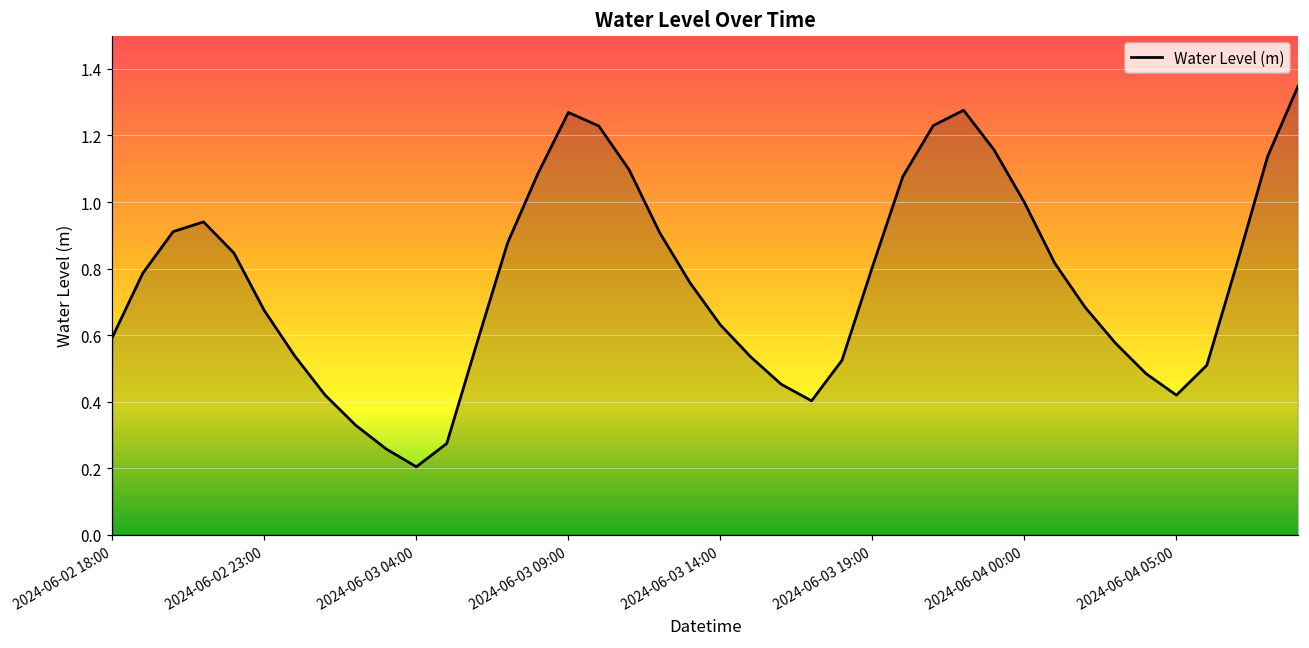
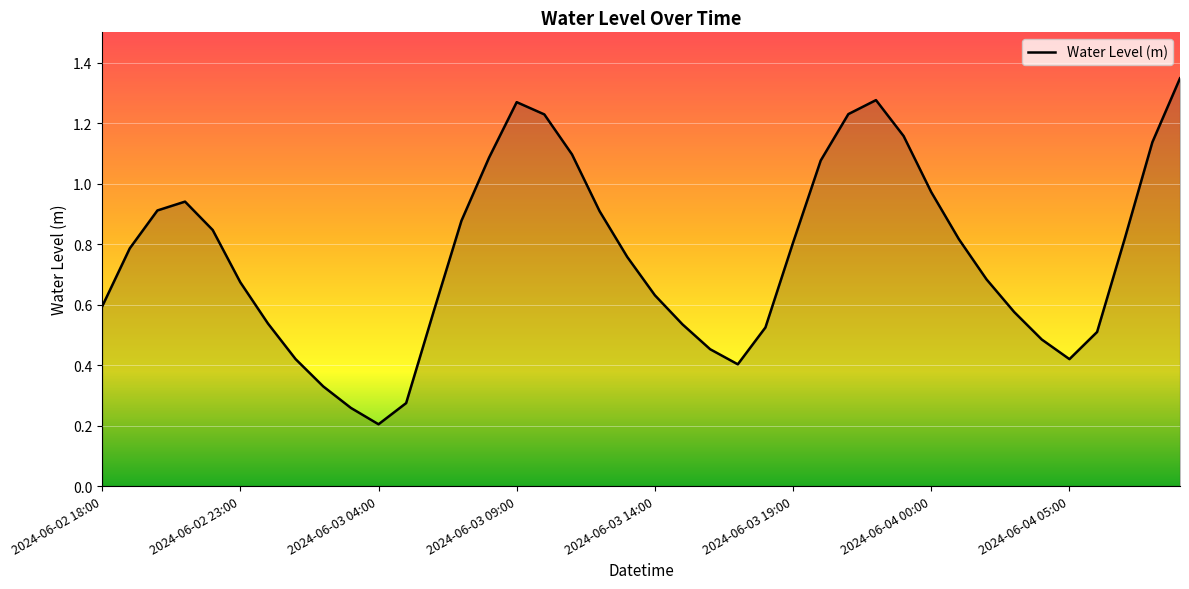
2024-06-04 00:00: 1.00 -> 0.97
